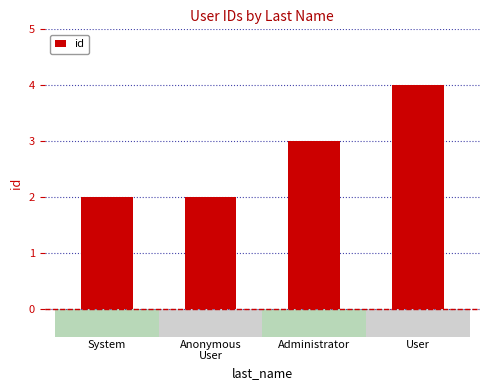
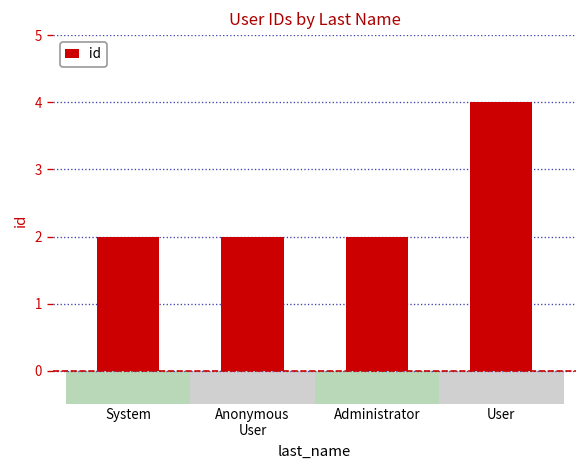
id, Administrator: 3 -> 2
